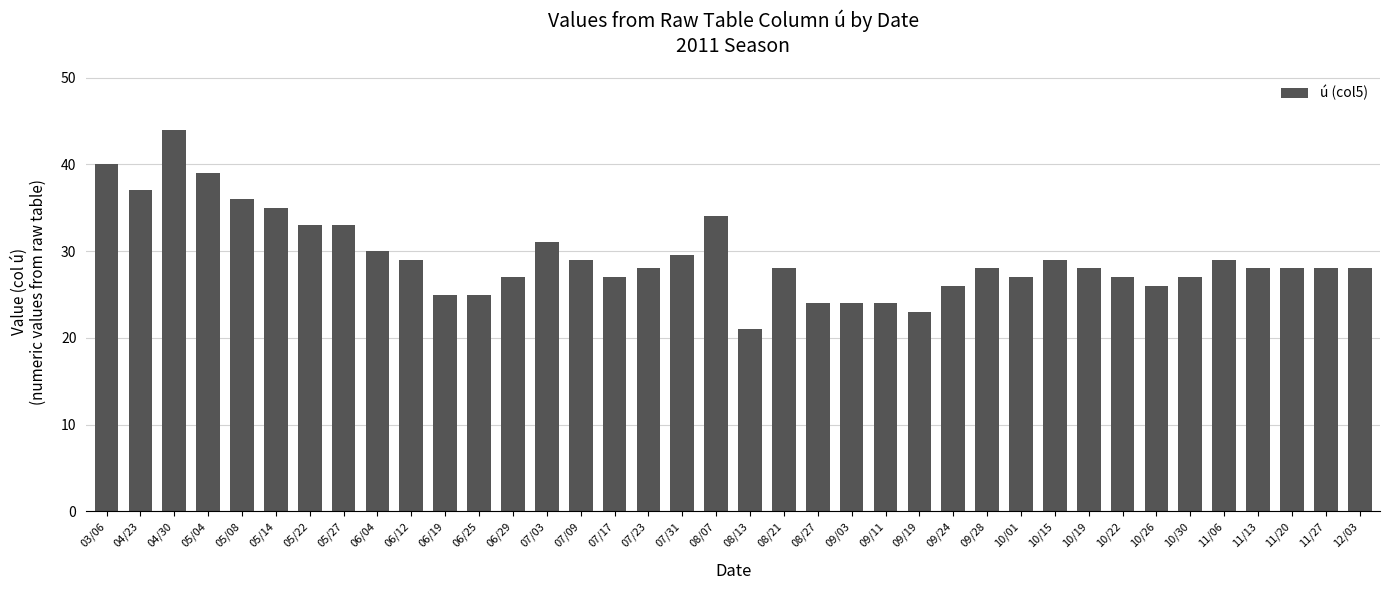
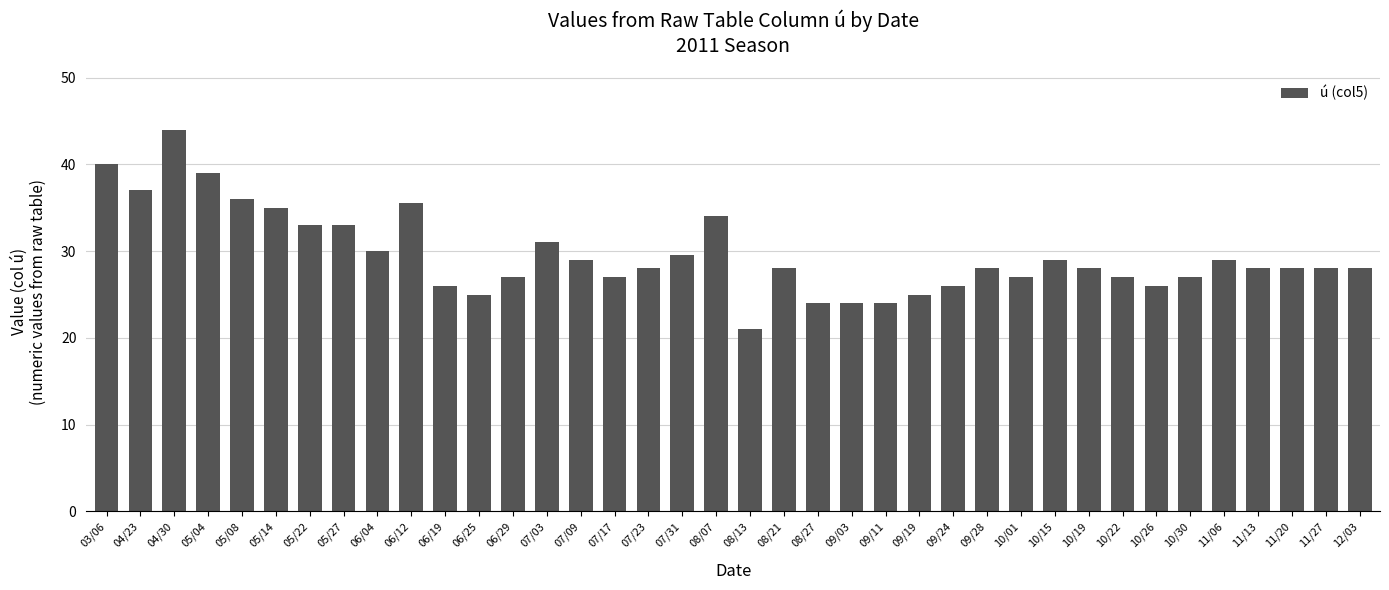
06/12: 29 -> 36
06/19: 25 -> 26
09/19: 23 -> 25
